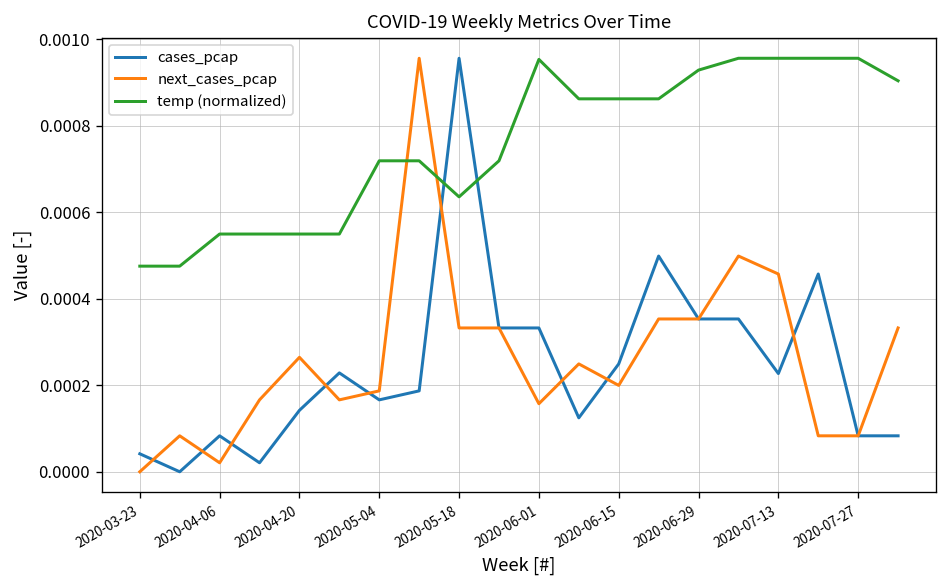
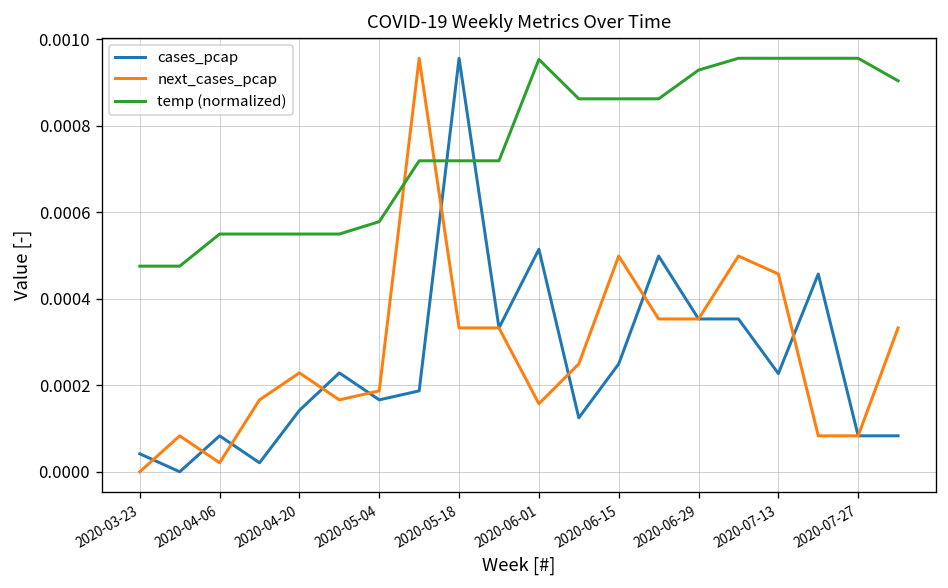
next_cases_pcap, 2020-04-20: 0.00026 -> 0.00023
temp (normalized), 2020-05-04: 0.00072 -> 0.00058
temp (normalized), 2020-05-18: 0.00064 -> 0.00072
cases_pcap, 2020-06-01: 0.00033 -> 0.00051
next_cases_pcap, 2020-06-15: 0.00020 -> 0.00050
